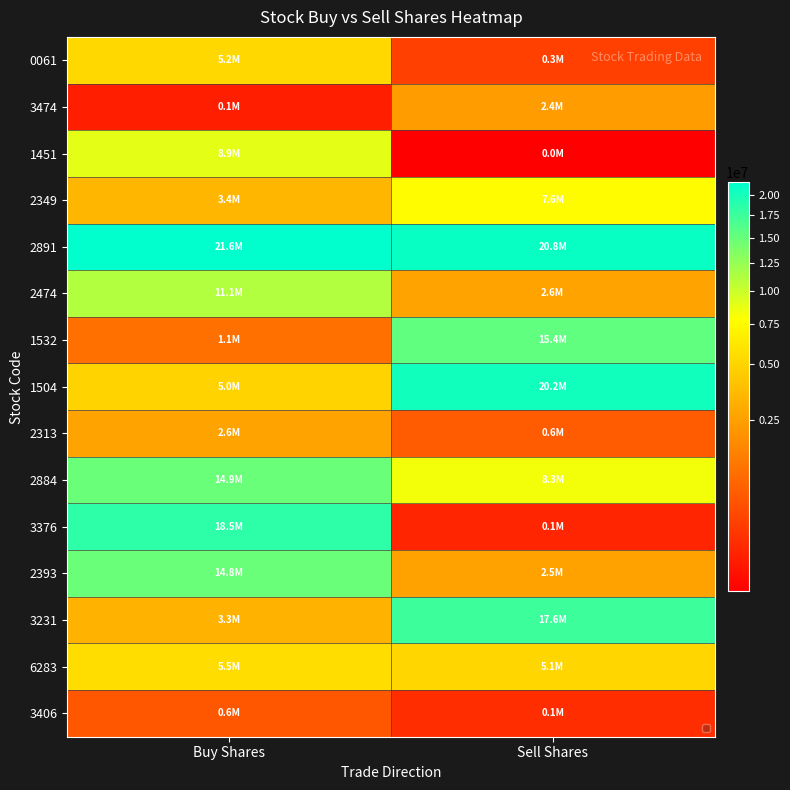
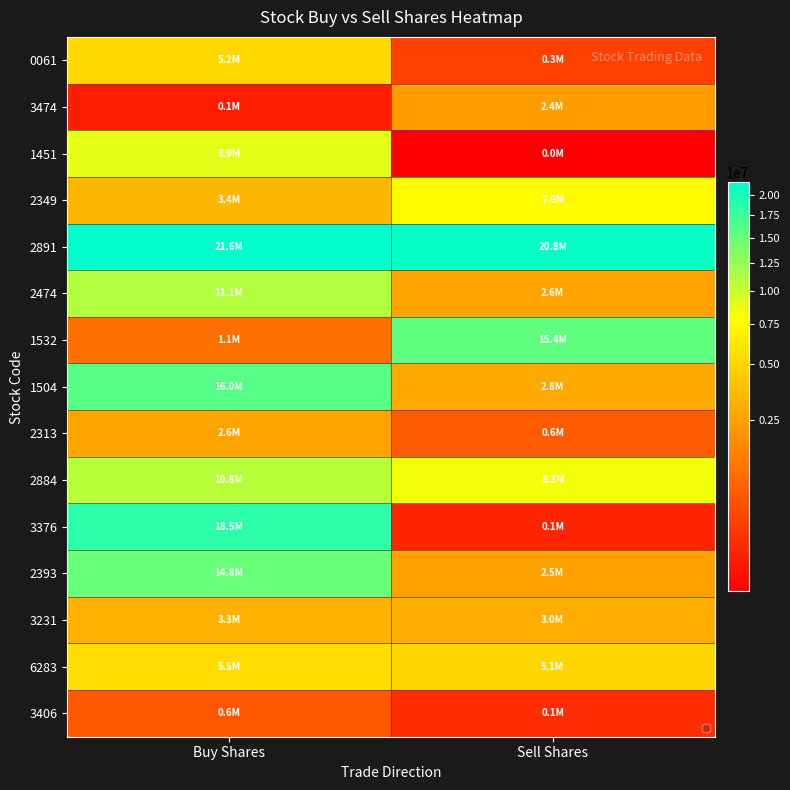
1504, Buy Shares: 5.0M -> 16.0M
1504, Sell Shares: 20.2M -> 2.8M
2884, Buy Shares: 14.9M -> 10.8M
3231, Sell Shares: 17.6M -> 3.0M
